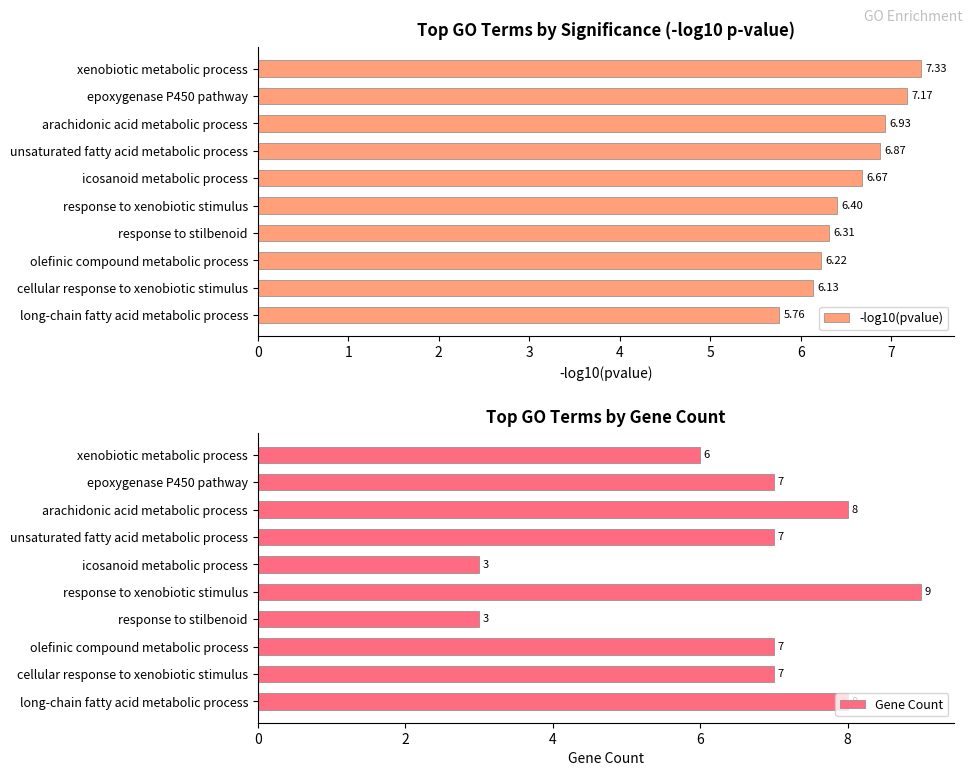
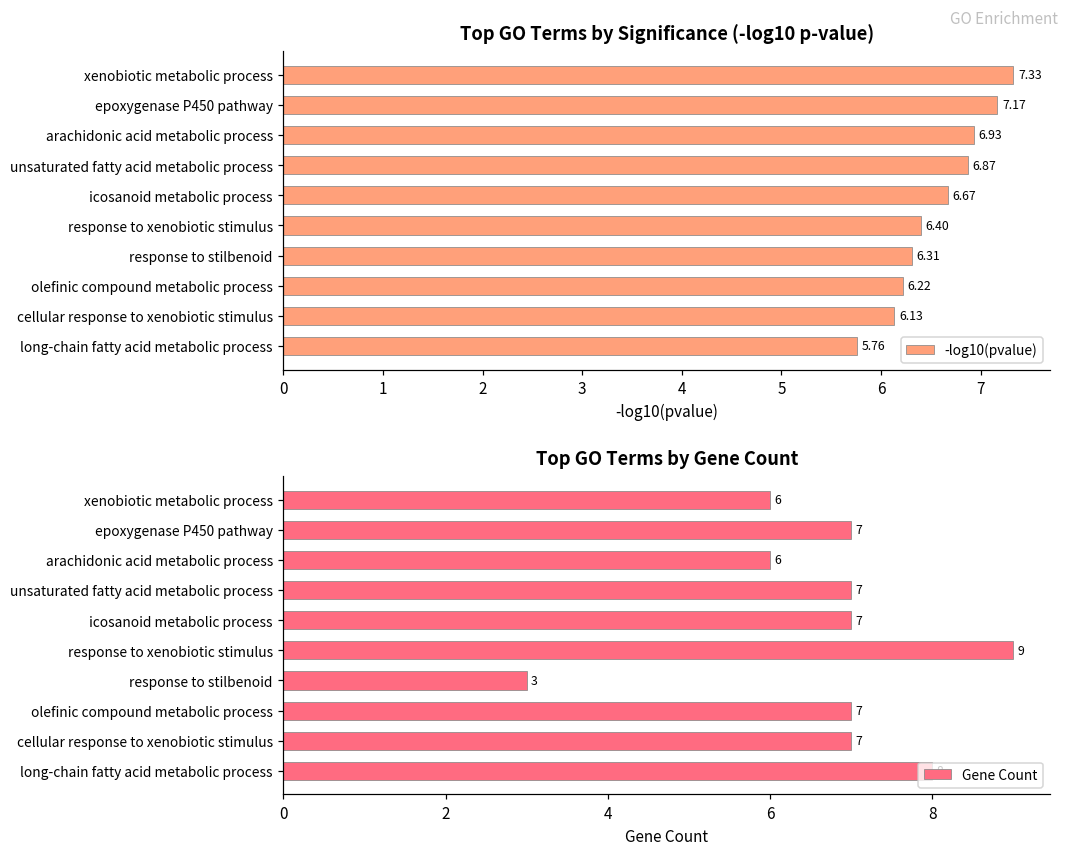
Top GO Terms by Gene Count, arachidonic acid metabolic process: 8 -> 6
Top GO Terms by Gene Count, icosanoid metabolic process: 3 -> 7
